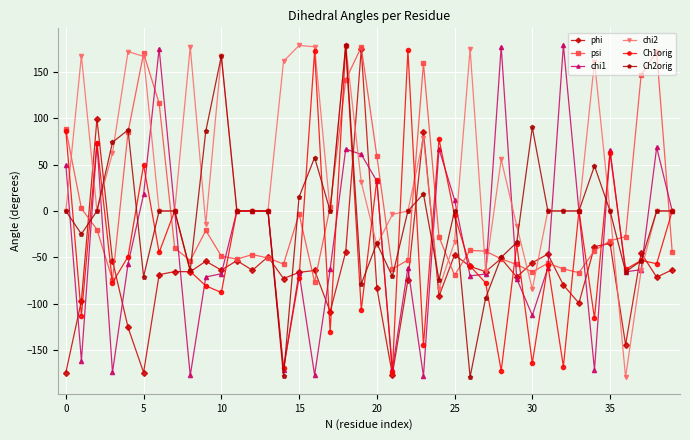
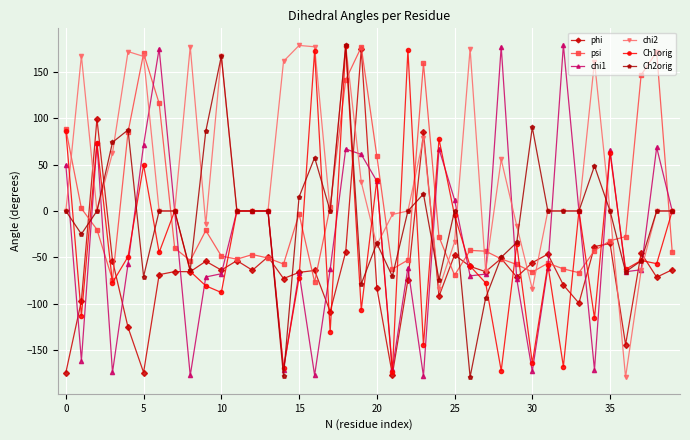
chi1, 5: 20 -> 70
chi1, 30: -110 -> -170
